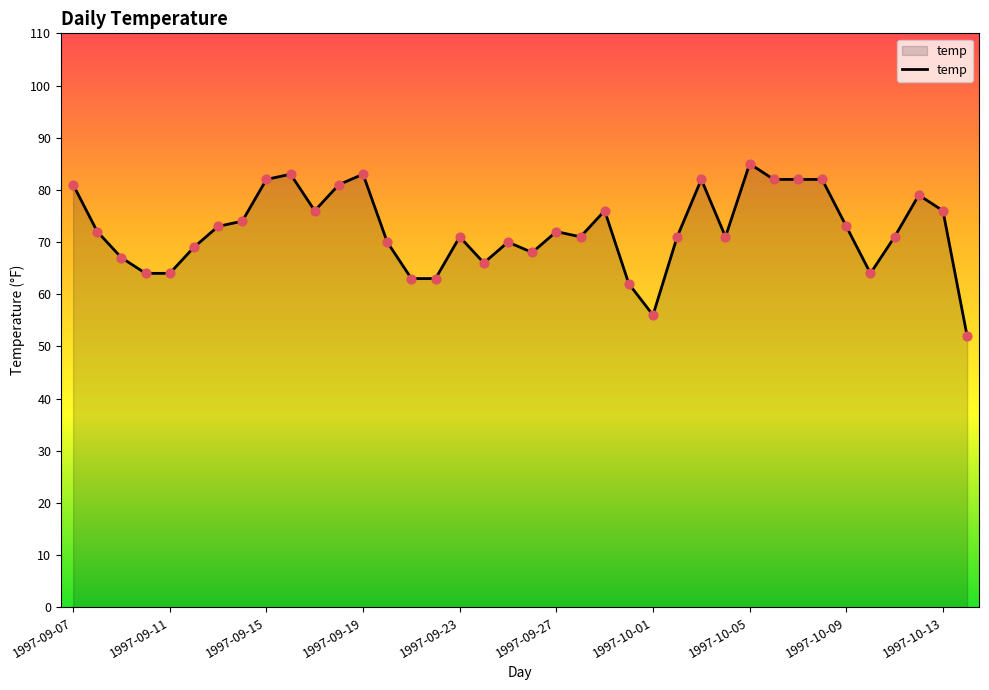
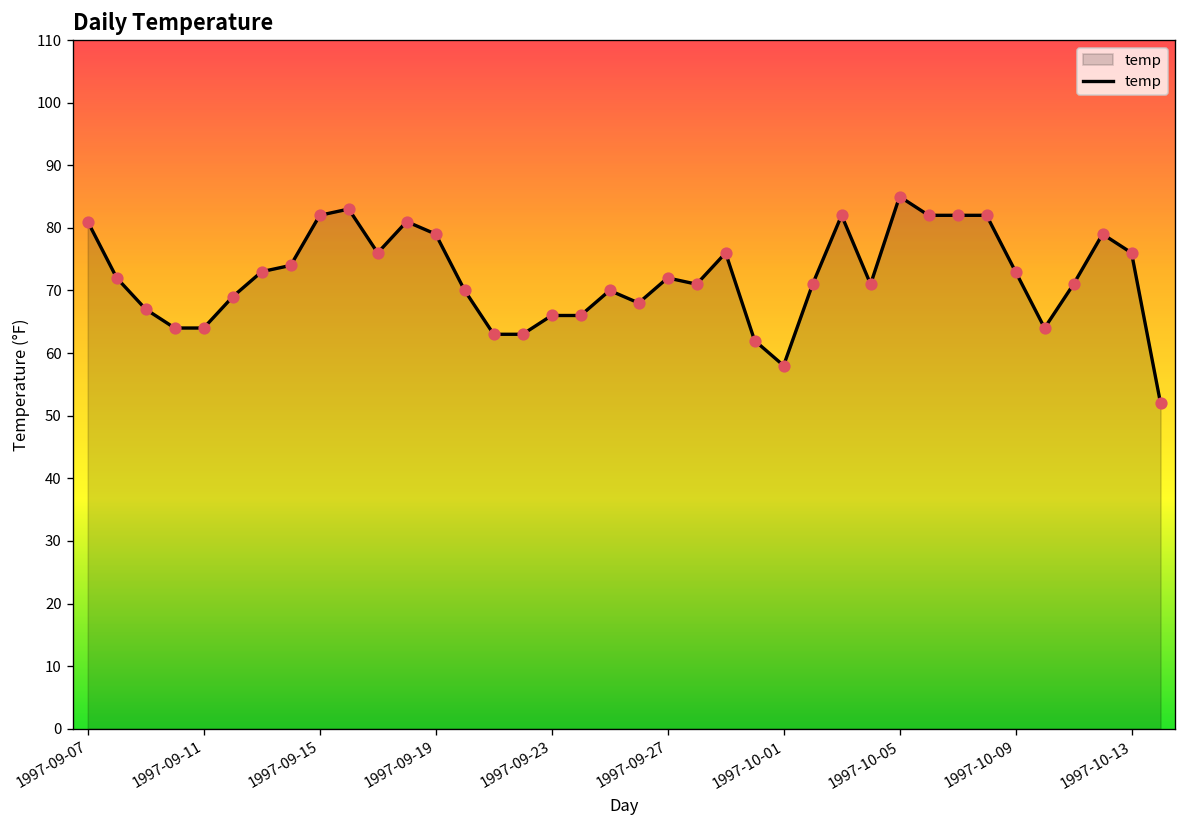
1997-09-19: 83 -> 79
1997-09-23: 71 -> 66
1997-10-01: 56 -> 58
